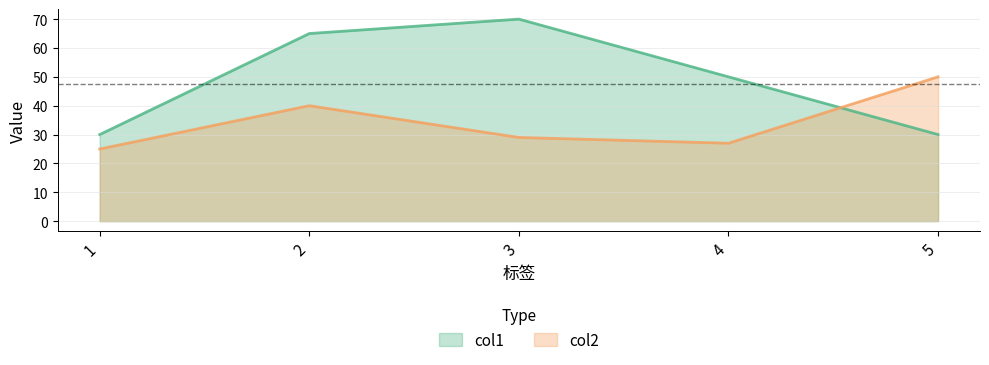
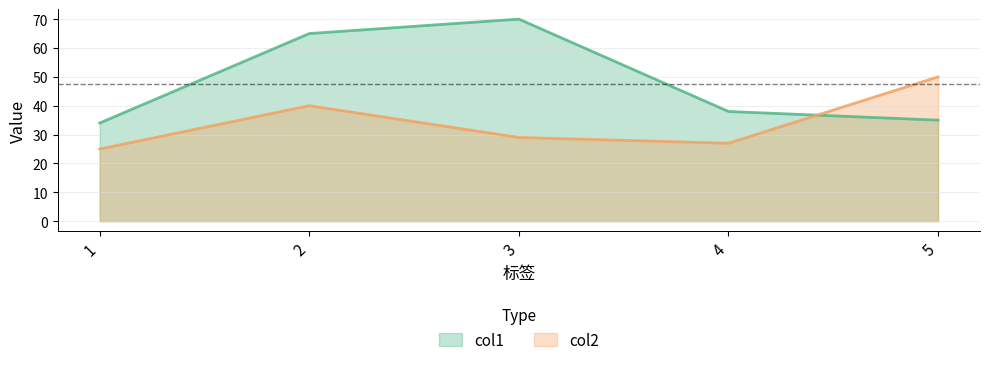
col1, 1: 30 -> 34
col1, 4: 50 -> 38
col1, 5: 30 -> 35
